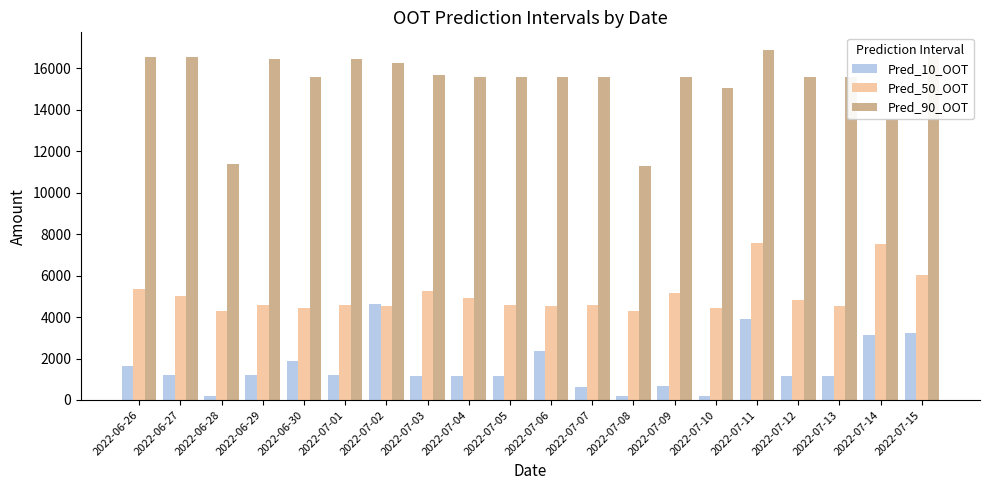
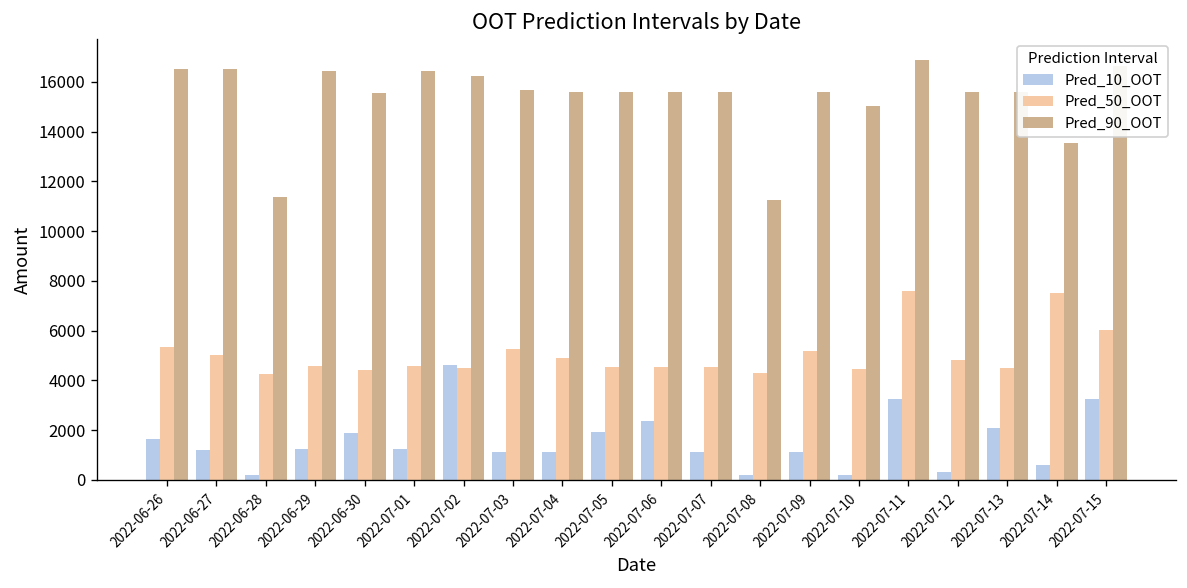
Pred_10_OOT, 2022-07-05: 1100 -> 1900
Pred_10_OOT, 2022-07-07: 600 -> 1100
Pred_10_OOT, 2022-07-09: 700 -> 1100
Pred_10_OOT, 2022-07-11: 3900 -> 3300
Pred_10_OOT, 2022-07-12: 1100 -> 300
Pred_10_OOT, 2022-07-13: 1100 -> 2100
Pred_10_OOT, 2022-07-14: 3100 -> 600
